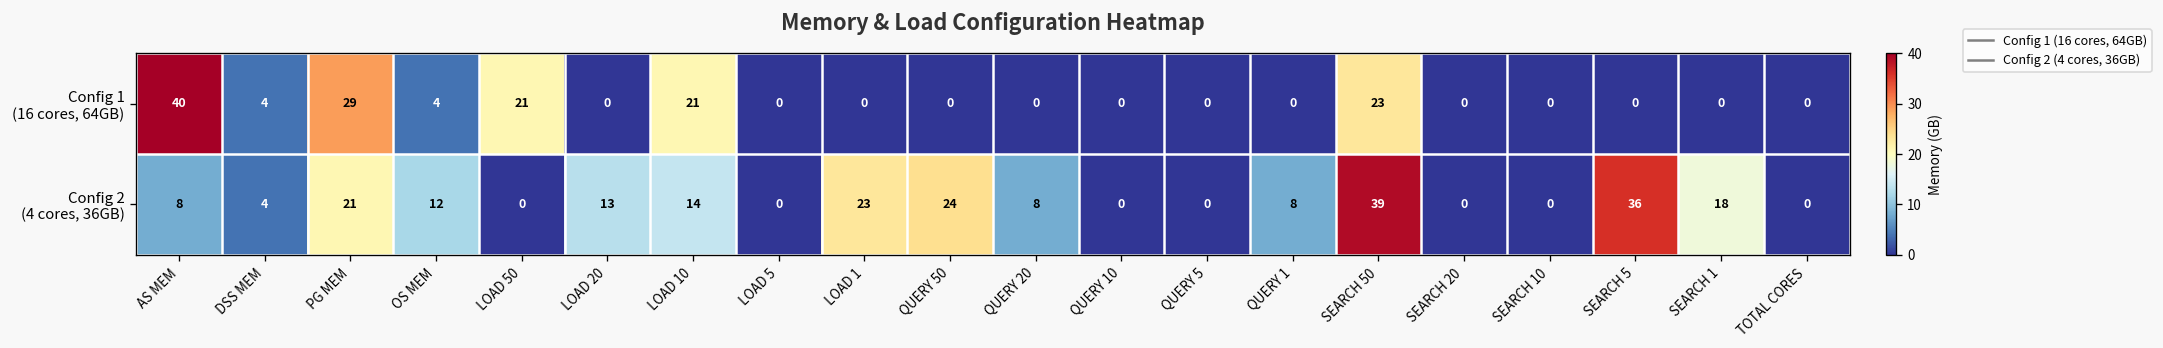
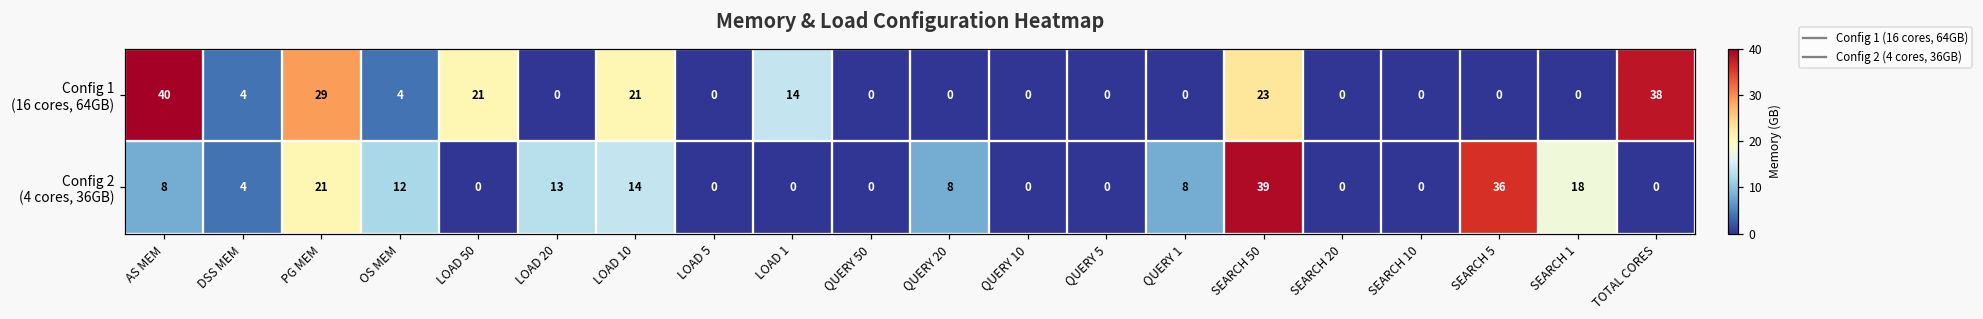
Config 1 (16 cores, 64GB), LOAD 1: 0 -> 14
Config 1 (16 cores, 64GB), TOTAL CORES: 0 -> 38
Config 2 (4 cores, 36GB), LOAD 1: 23 -> 0
Config 2 (4 cores, 36GB), QUERY 50: 24 -> 0
